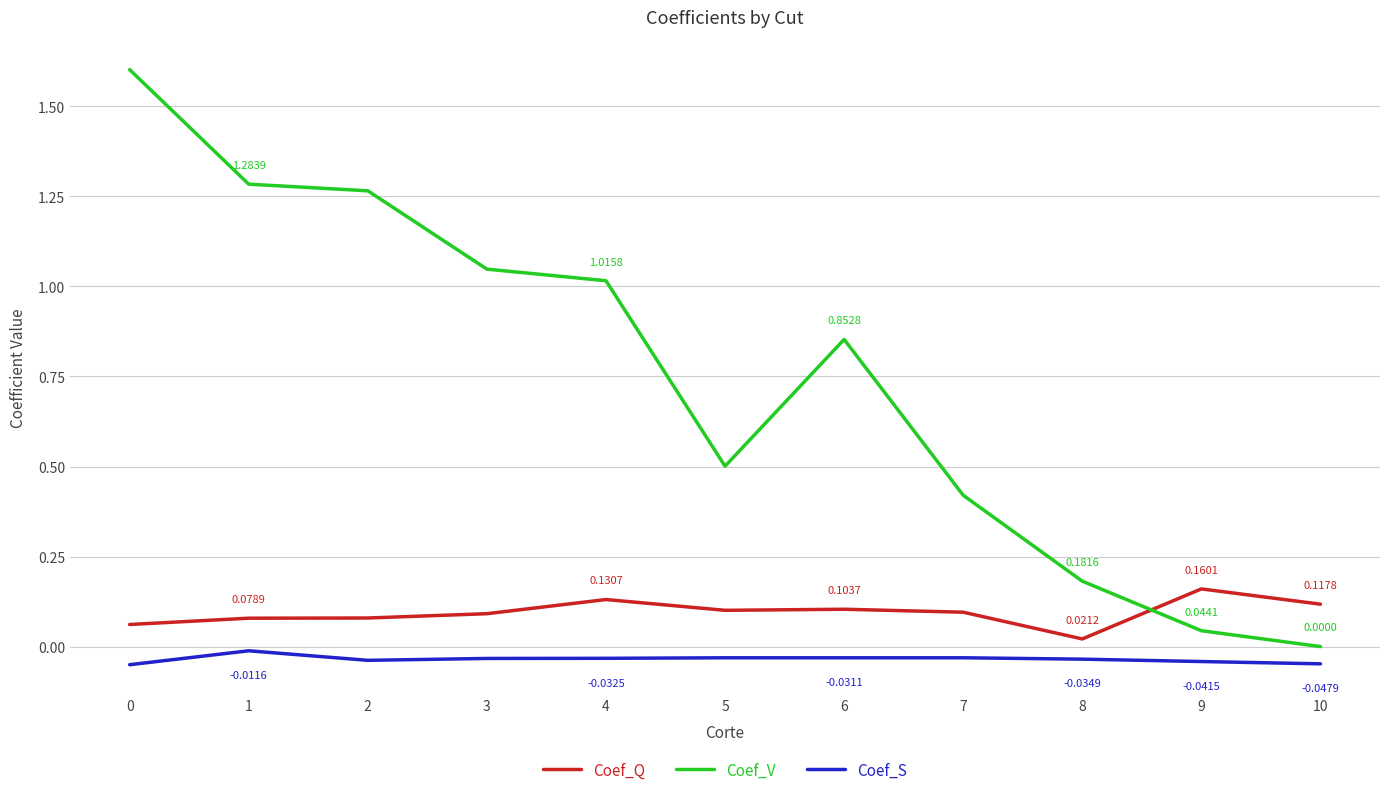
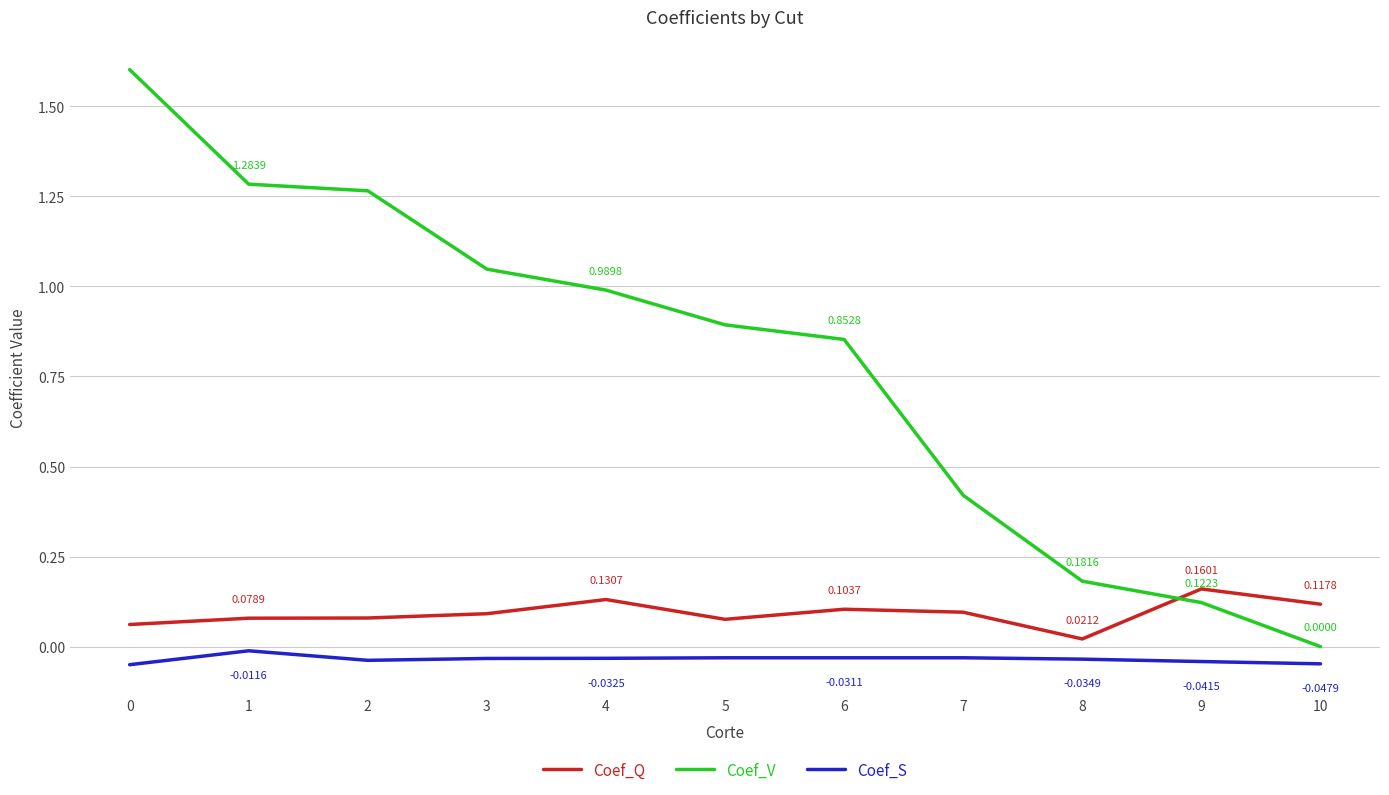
Coef_V, 4: 1.0158 -> 0.9898
Coef_Q, 5: 0.10 -> 0.08
Coef_V, 5: 0.50 -> 0.89
Coef_V, 9: 0.0441 -> 0.1223
